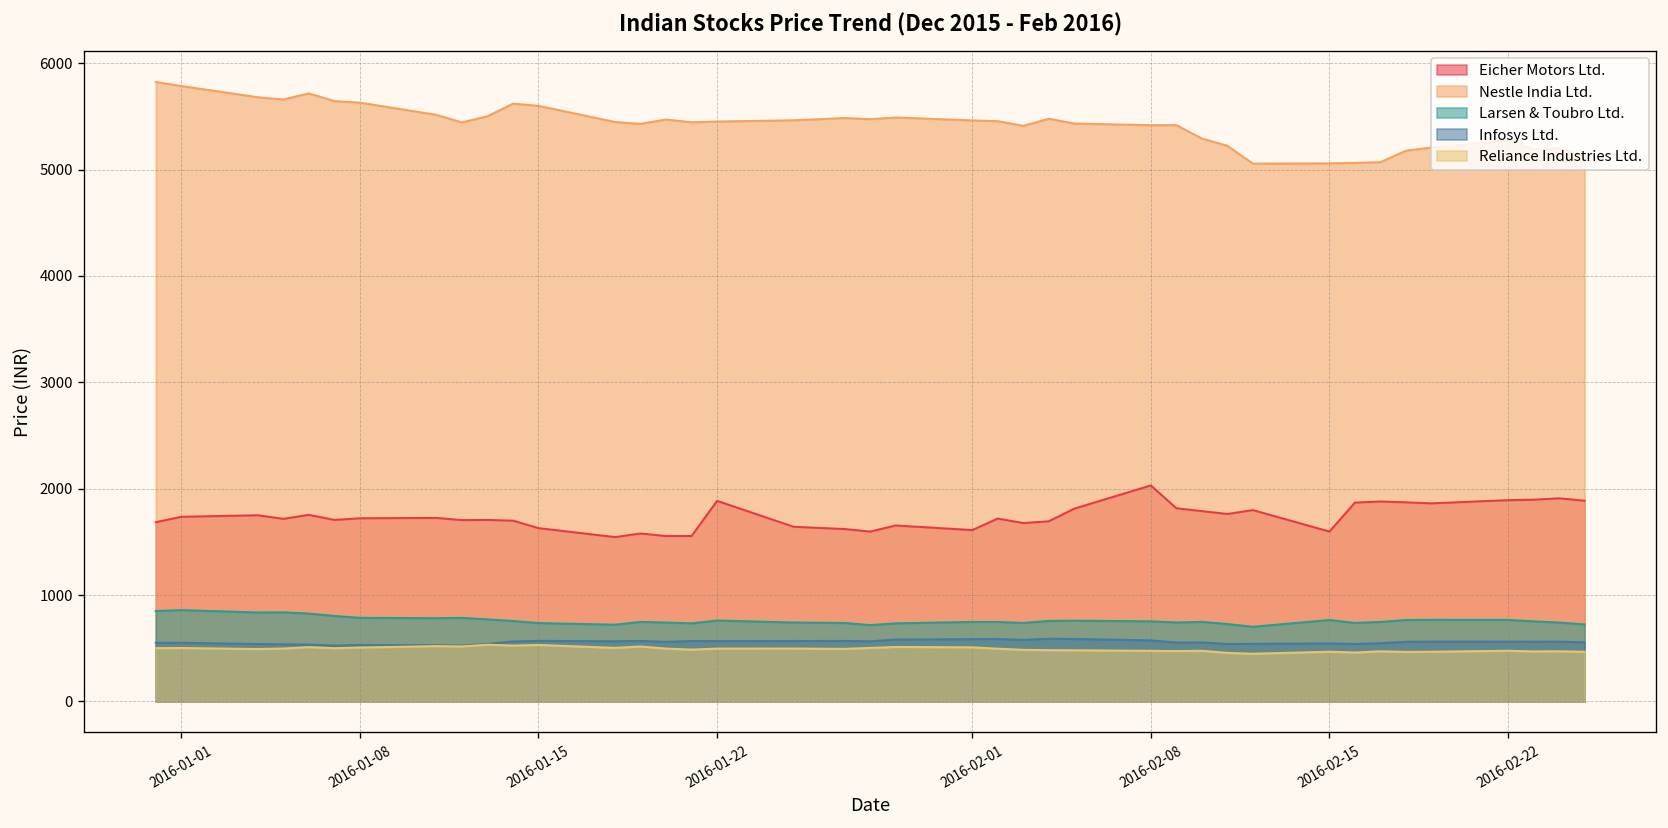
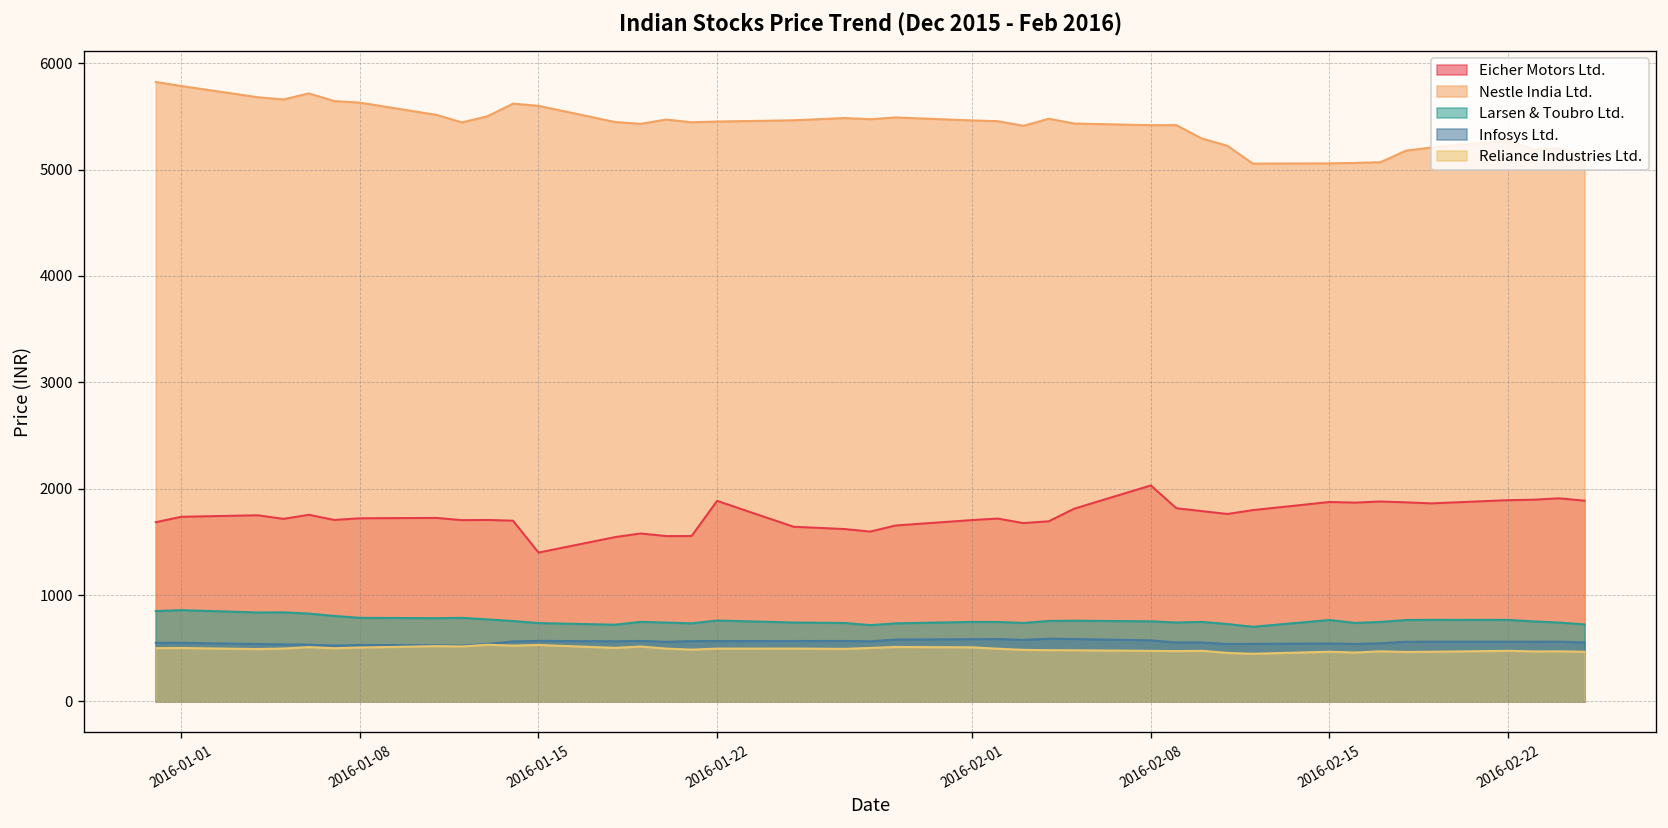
Eicher Motors Ltd., 2016-01-15: 1600 -> 1400
Eicher Motors Ltd., 2016-02-01: 1600 -> 1700
Eicher Motors Ltd., 2016-02-15: 1600 -> 1900
